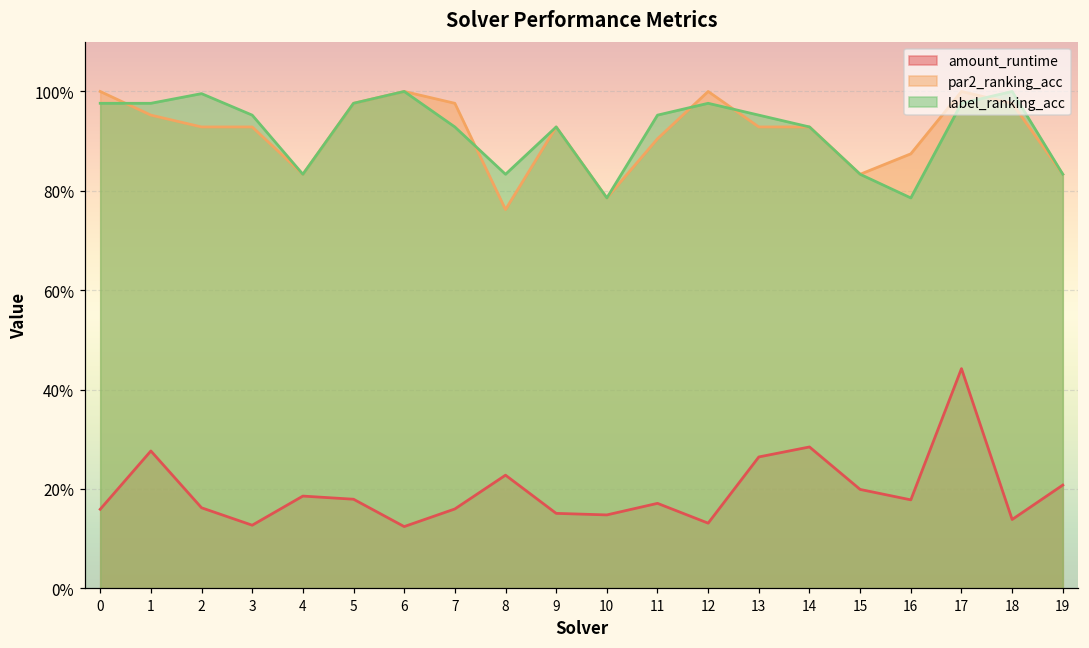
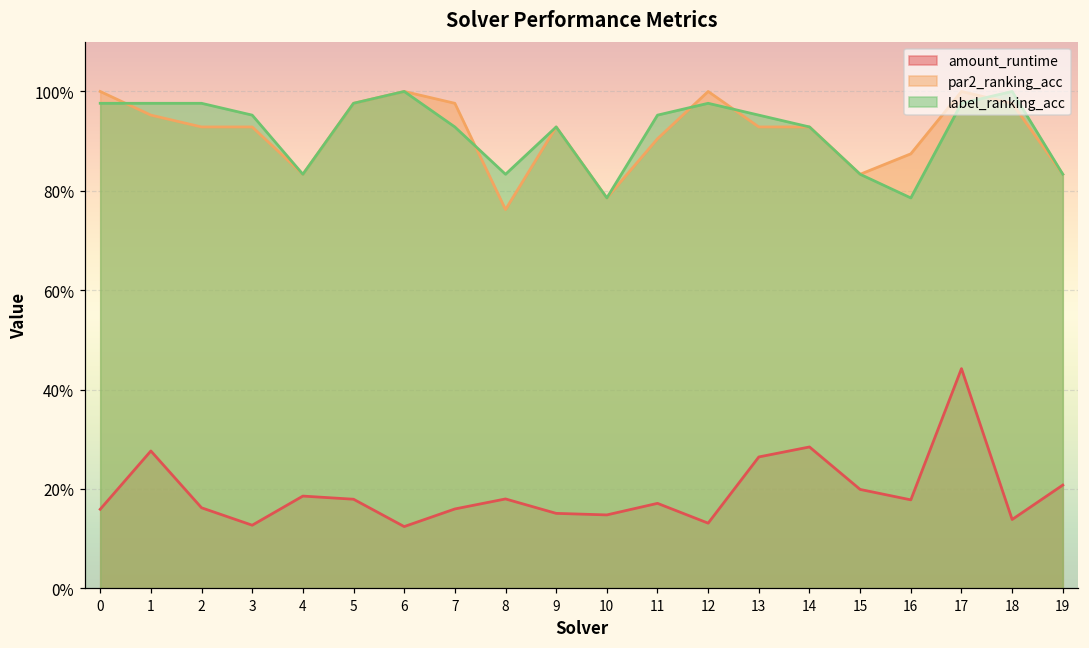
label_ranking_acc, 2: 100% -> 98%
amount_runtime, 8: 23% -> 18%
